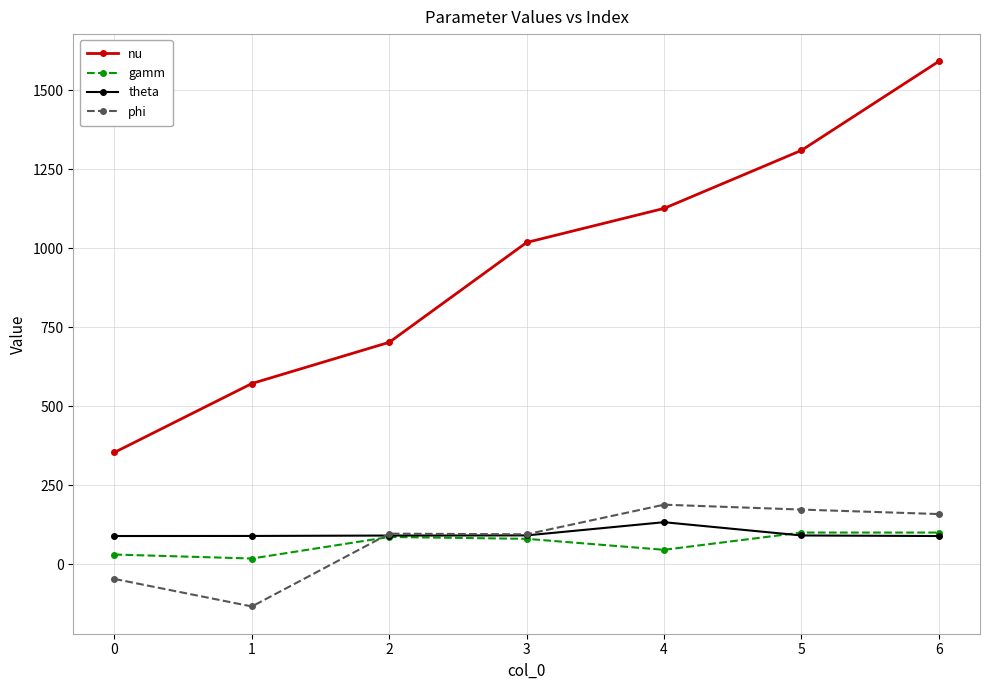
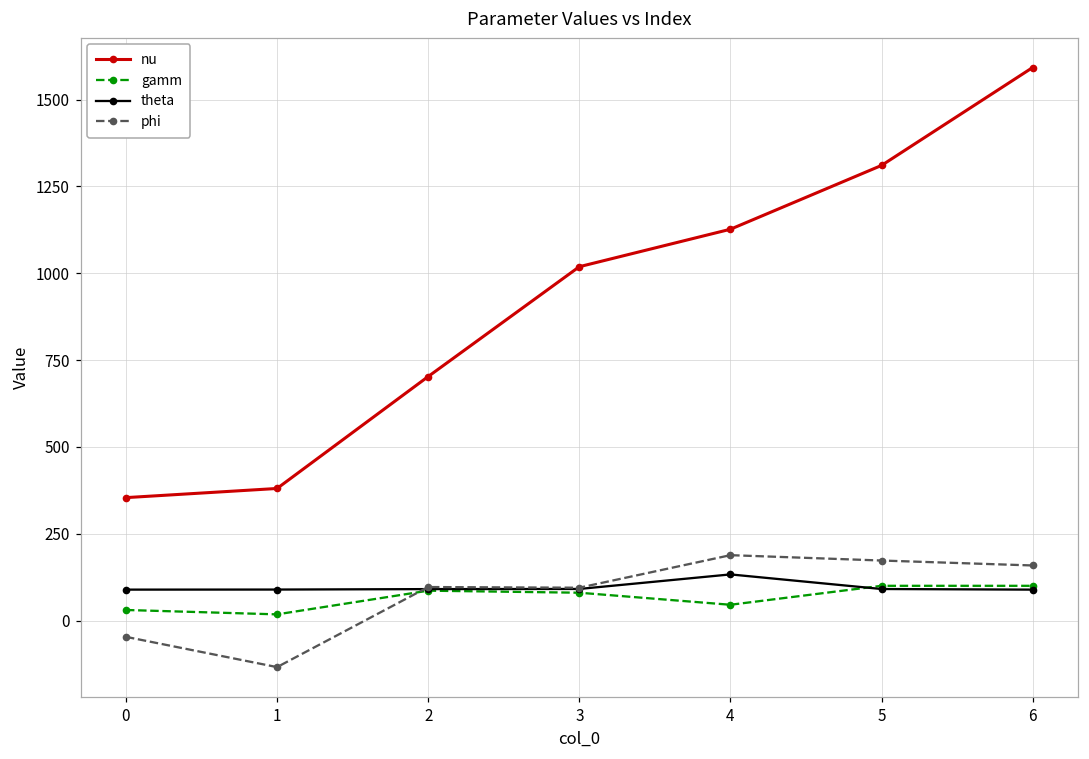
nu, 1: 570 -> 380
